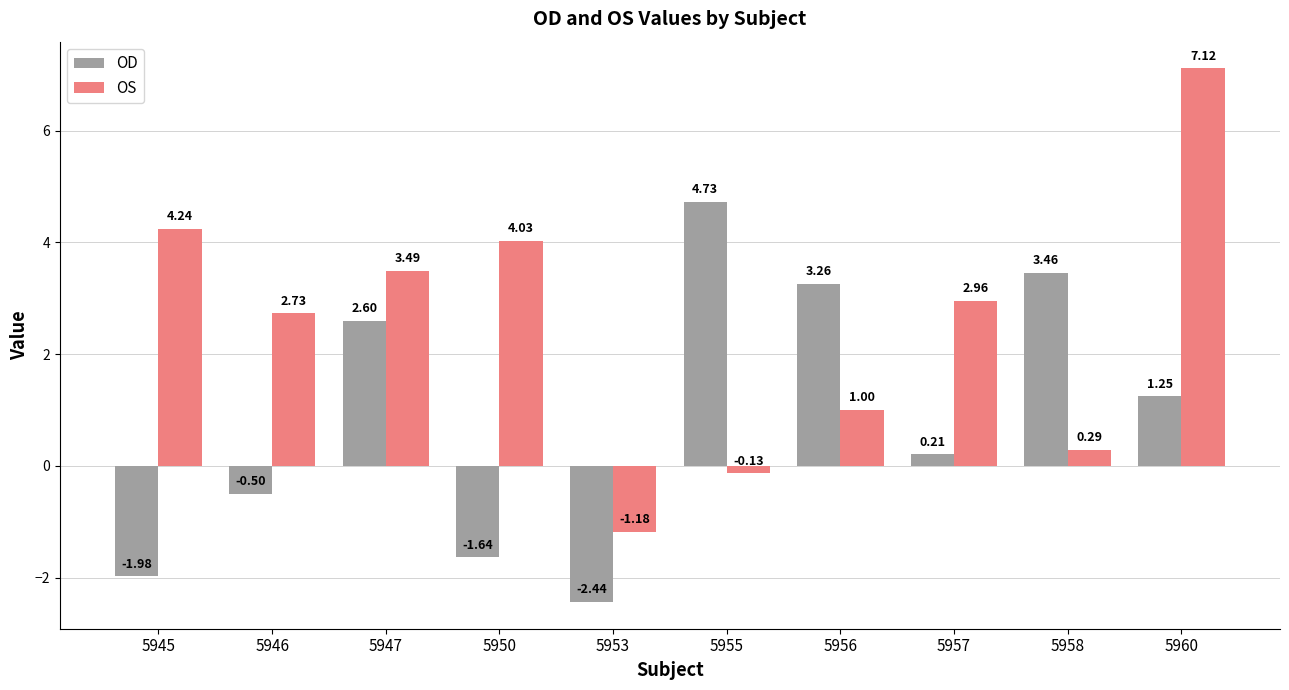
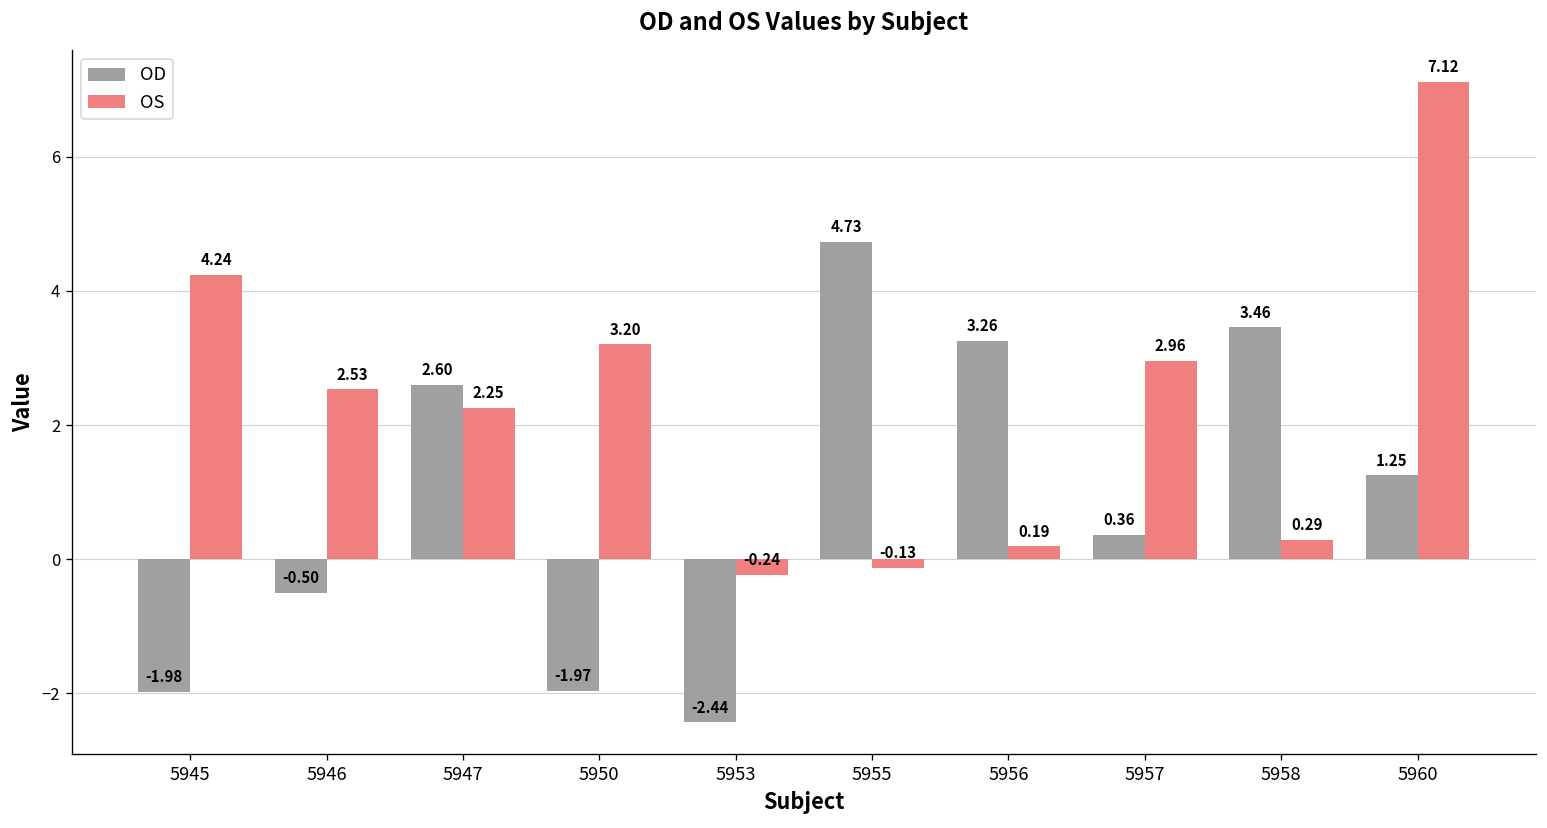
OS, 5946: 2.73 -> 2.53
OS, 5947: 3.49 -> 2.25
OD, 5950: -1.64 -> -1.97
OS, 5950: 4.03 -> 3.20
OS, 5953: -1.18 -> -0.24
OS, 5956: 1.00 -> 0.19
OD, 5957: 0.21 -> 0.36
